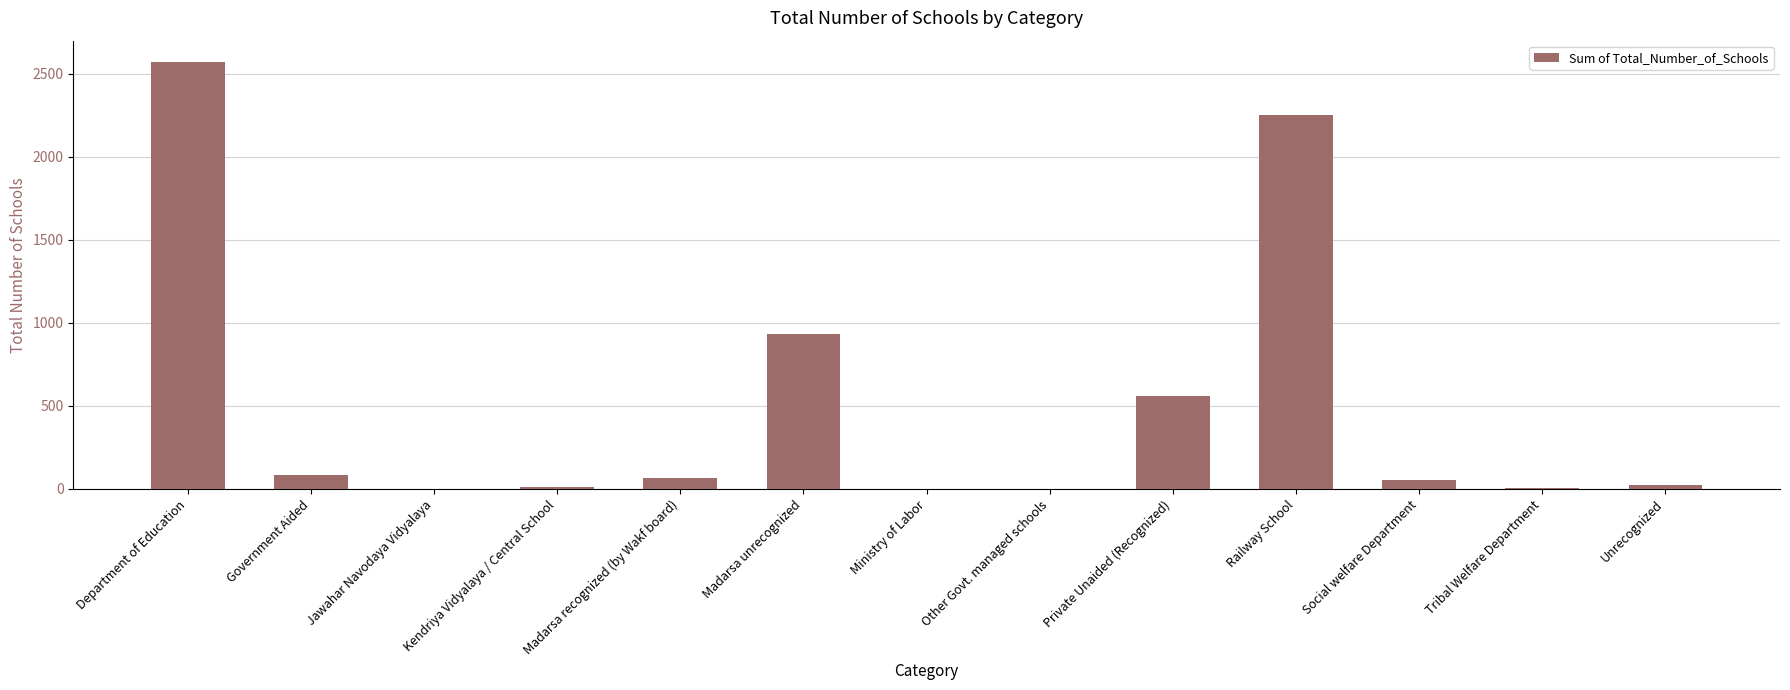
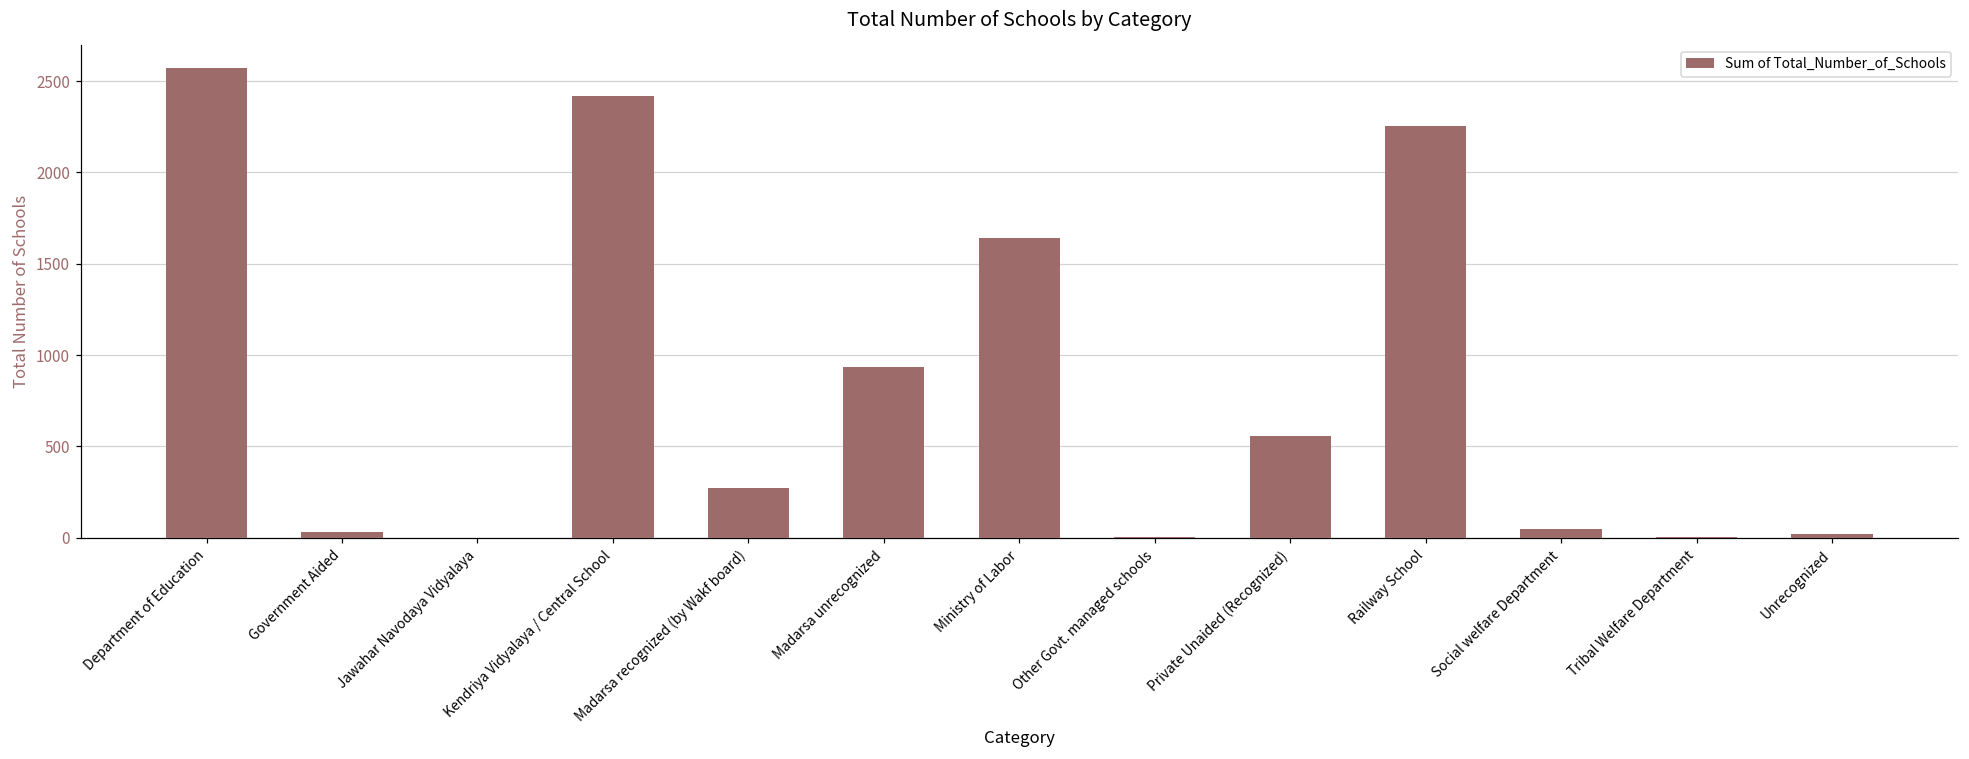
Government Aided: 90 -> 30
Kendriya Vidyalaya / Central School: 10 -> 2420
Madarsa recognized (by Wakf board): 60 -> 270
Ministry of Labor: 0 -> 1640
